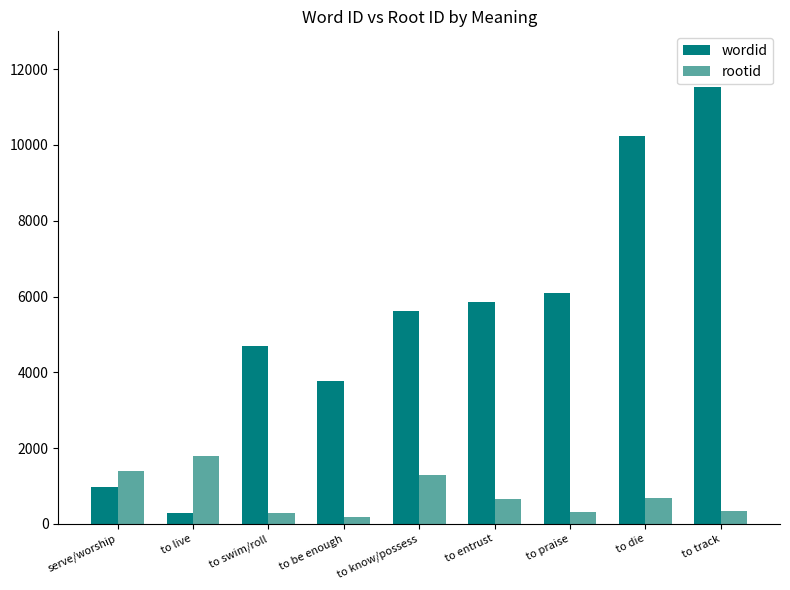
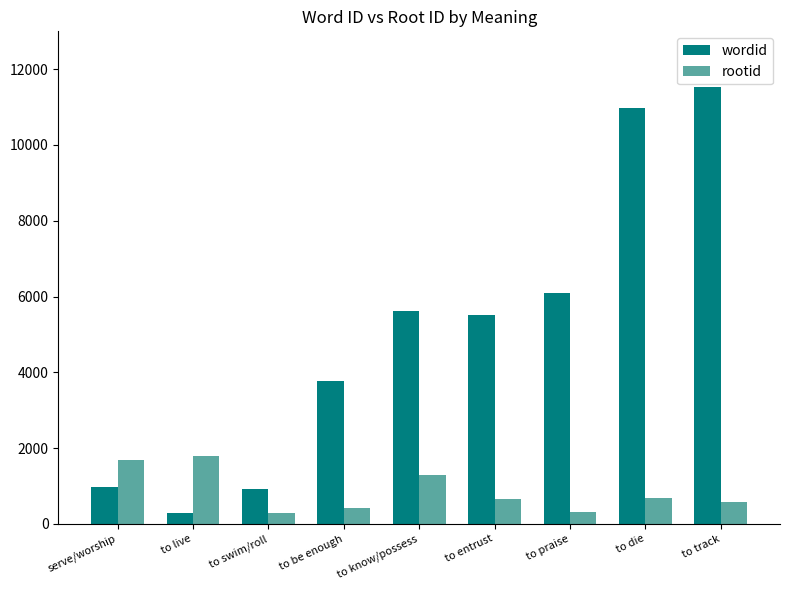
rootid, serve/worship: 1400 -> 1700
wordid, to swim/roll: 4700 -> 900
rootid, to be enough: 200 -> 400
wordid, to entrust: 5900 -> 5500
wordid, to die: 10200 -> 11000
rootid, to track: 300 -> 600
